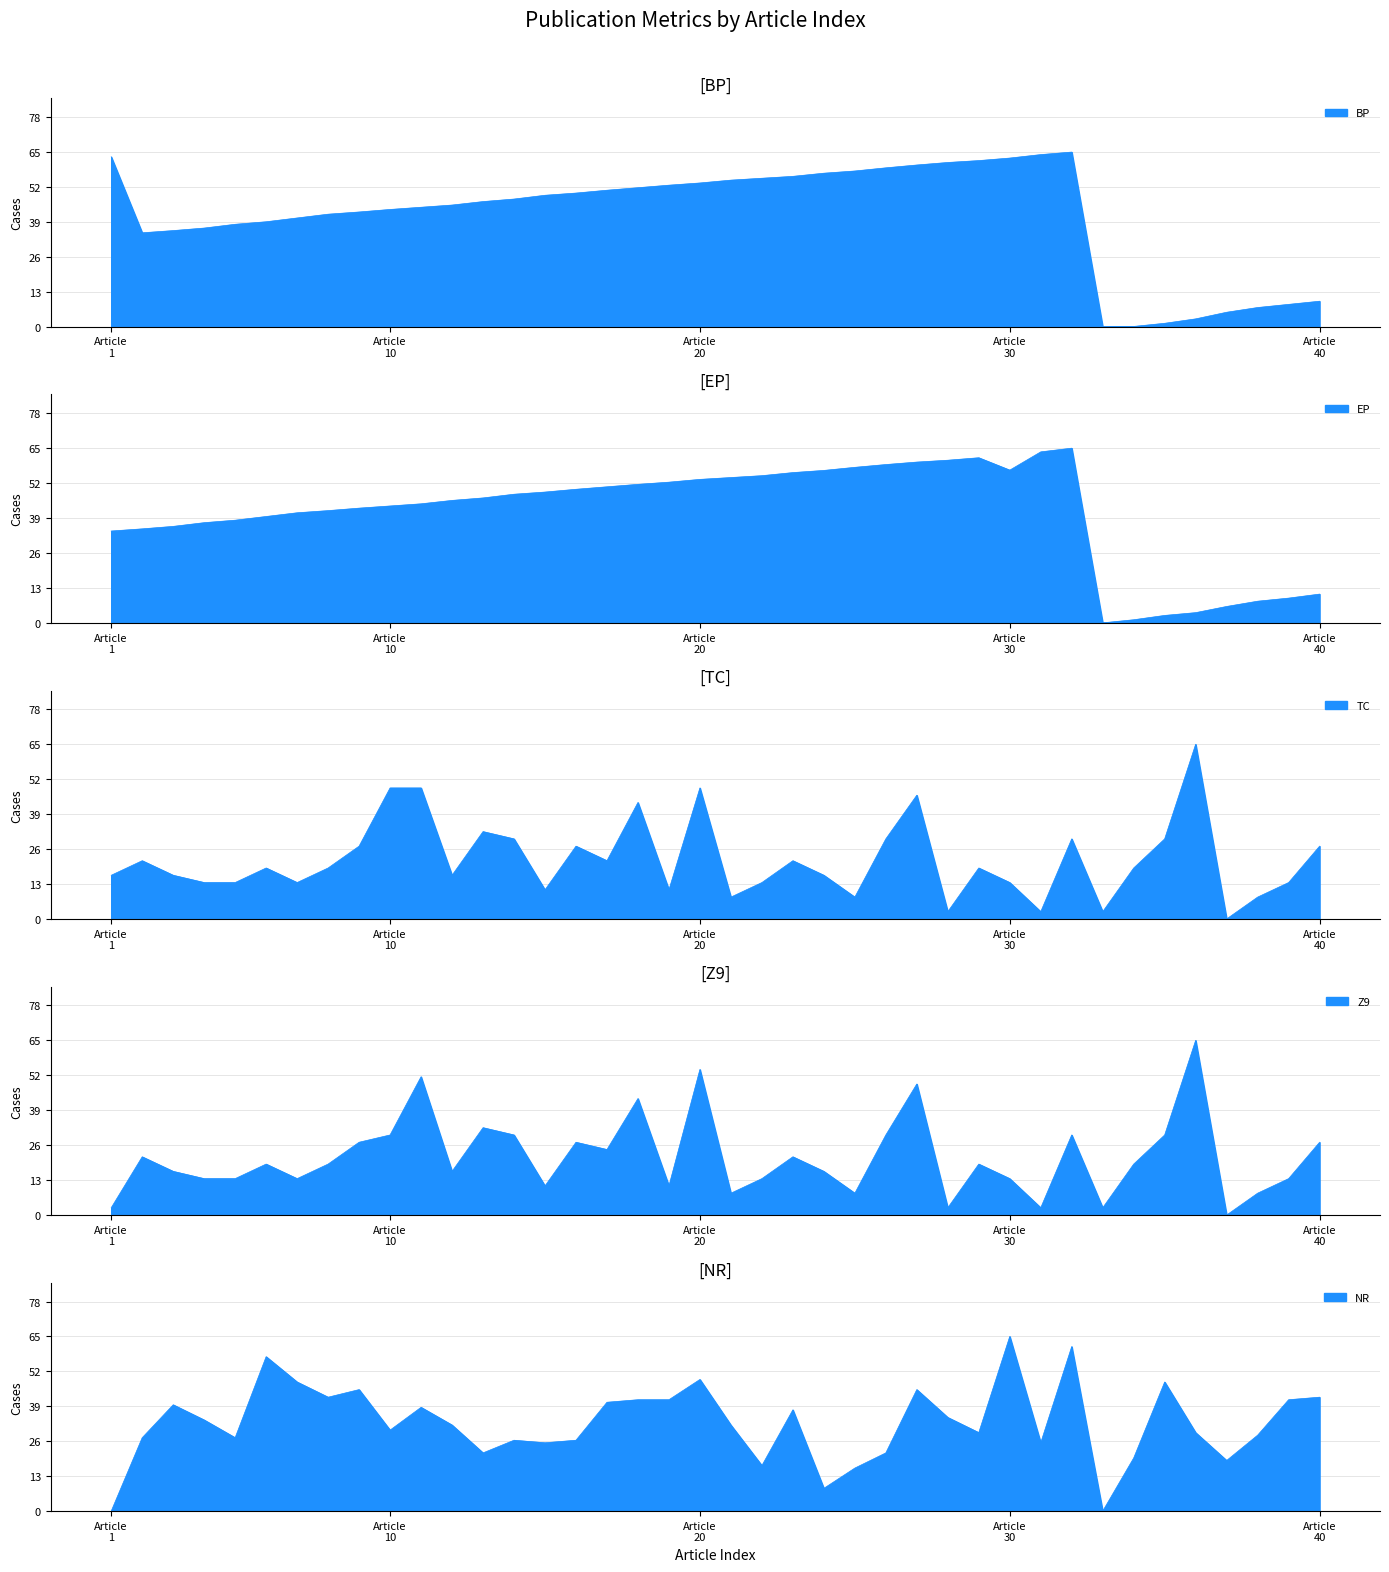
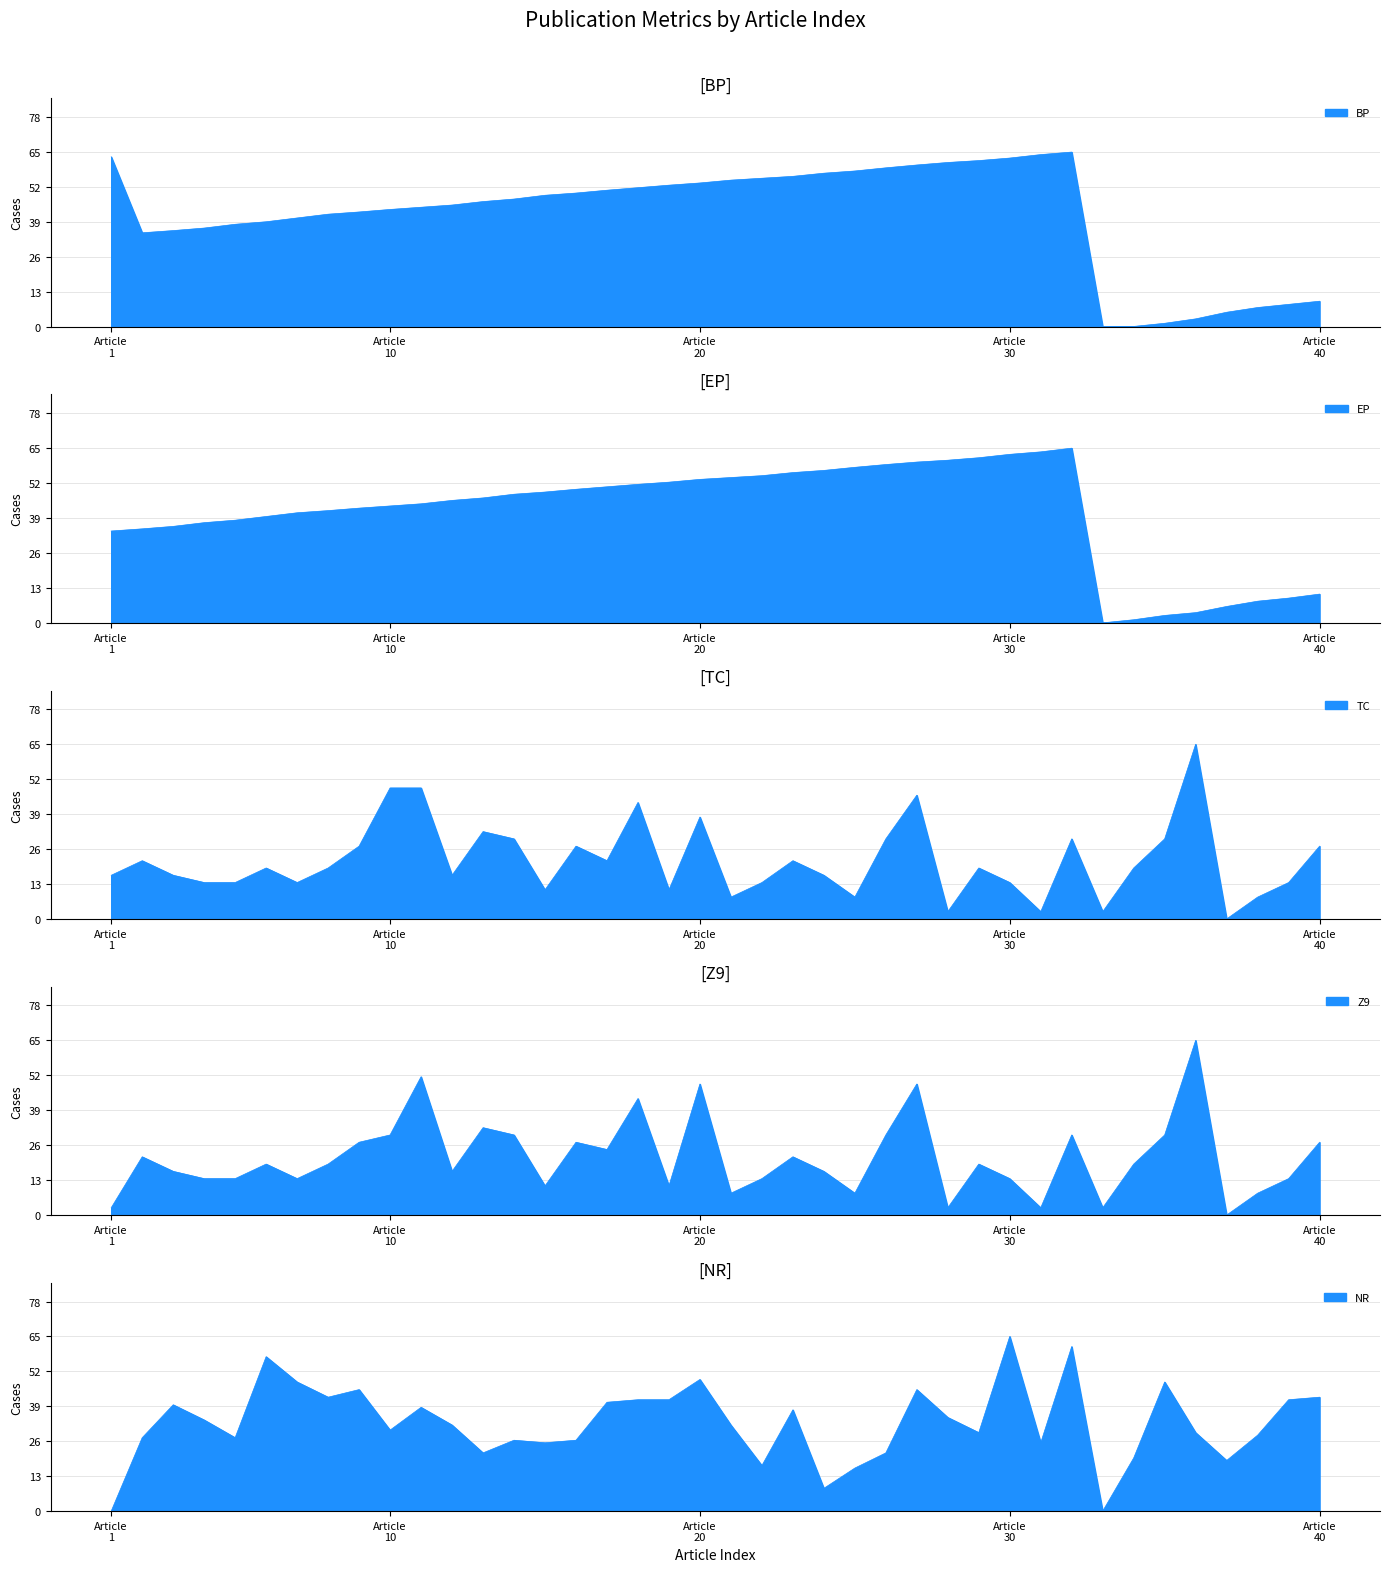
[EP], Article 30: 57 -> 63
[TC], Article 20: 49 -> 38
[Z9], Article 20: 54 -> 49
